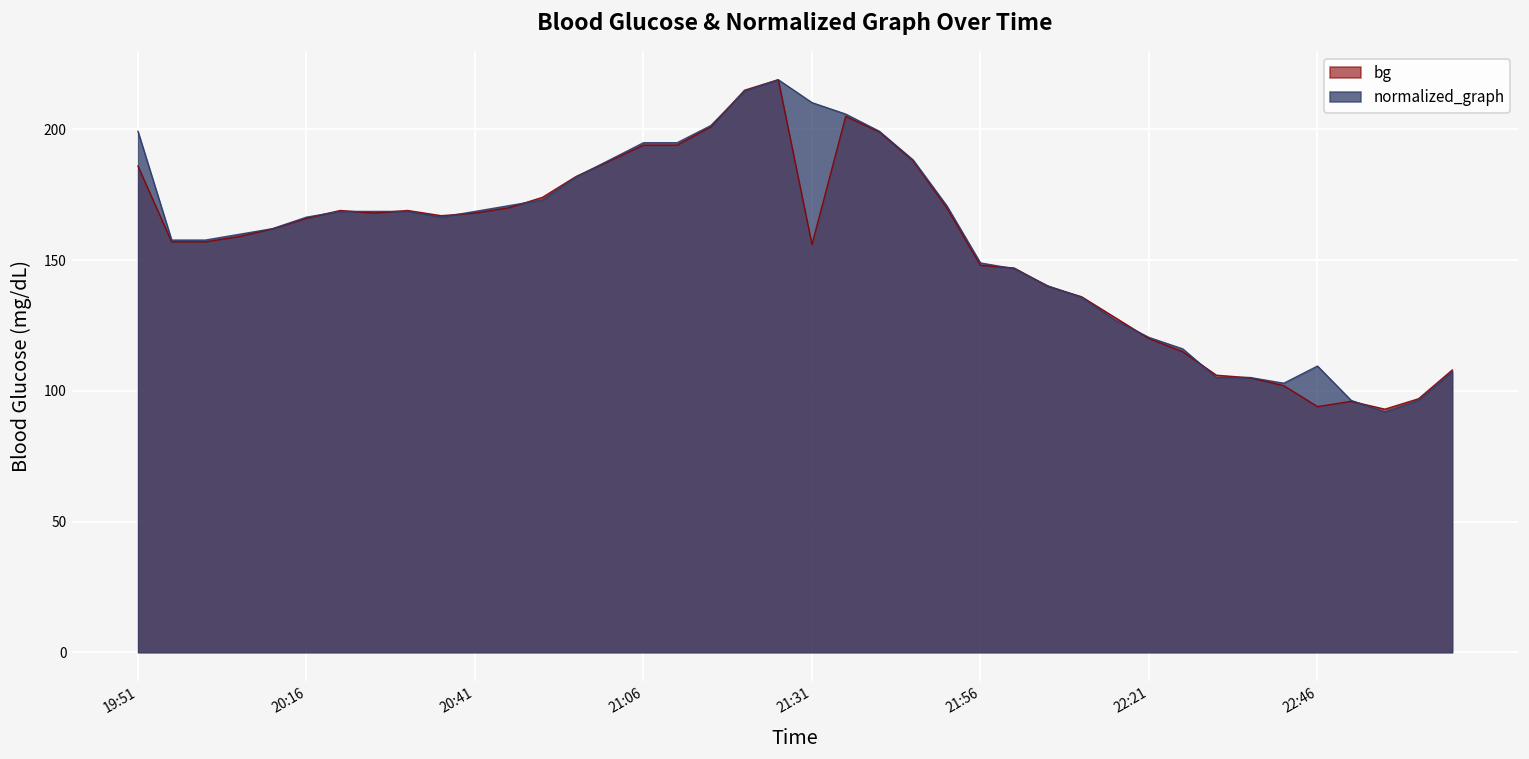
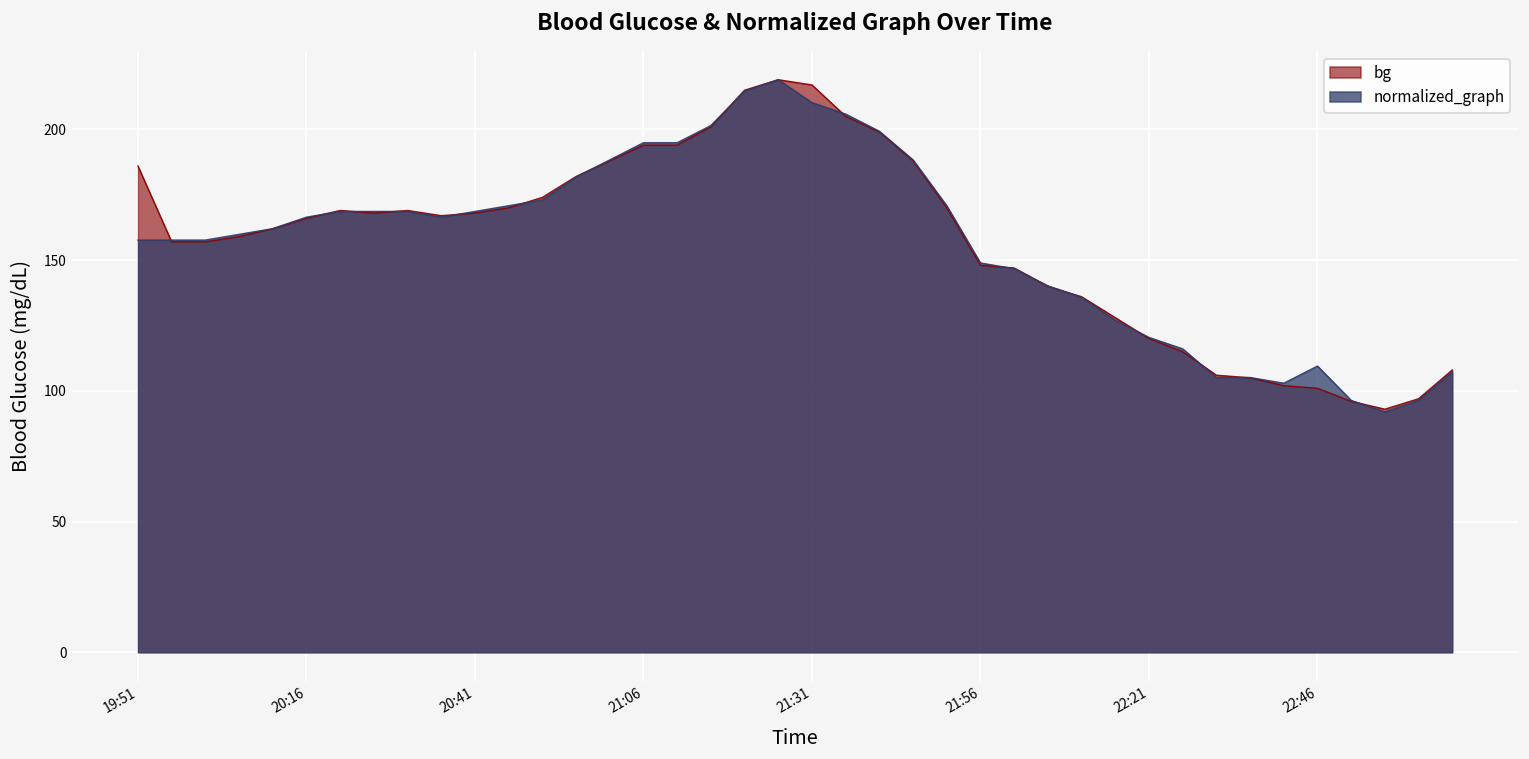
normalized_graph, 19:51: 199 -> 158
bg, 21:31: 156 -> 217
bg, 22:46: 94 -> 101
